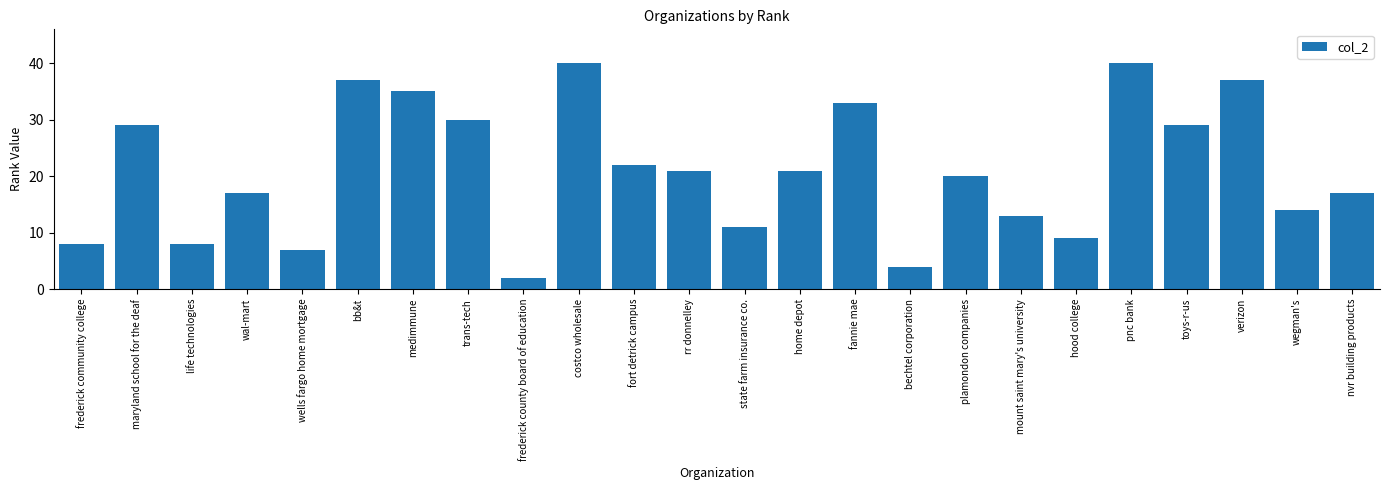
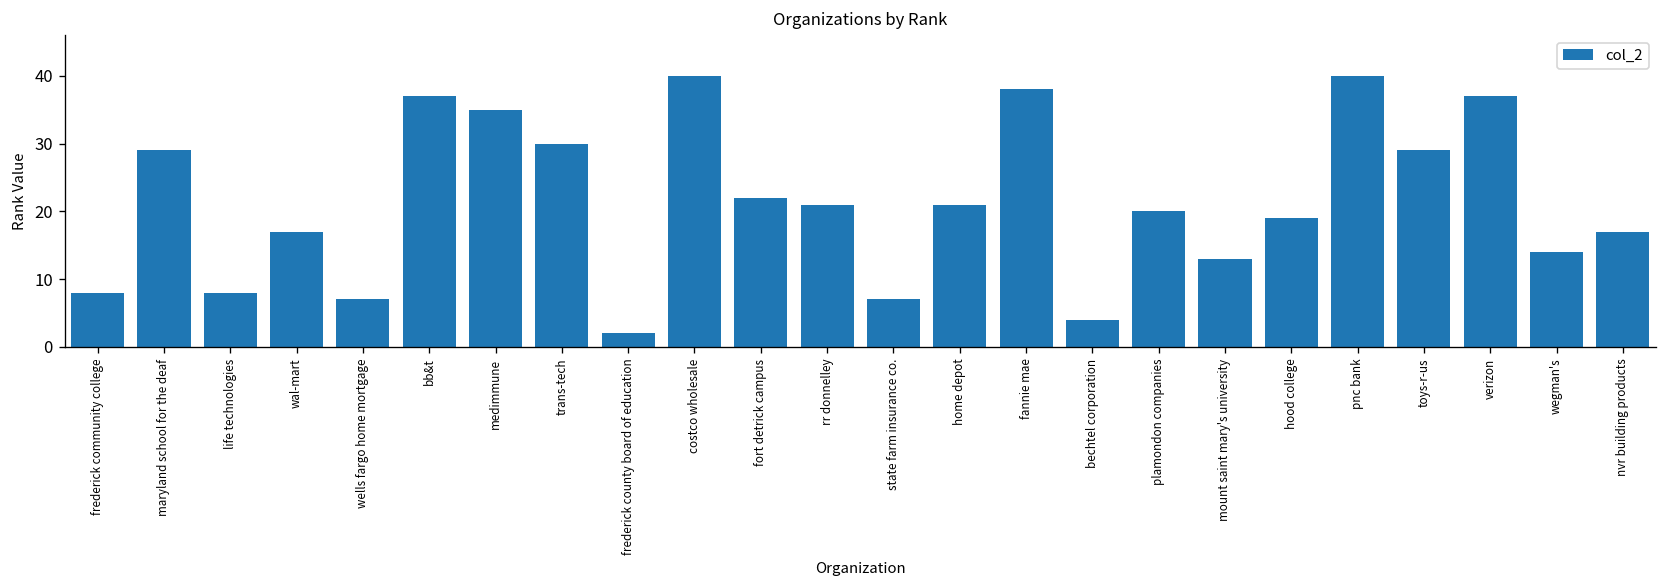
state farm insurance co.: 11 -> 7
fannie mae: 33 -> 38
hood college: 9 -> 19
